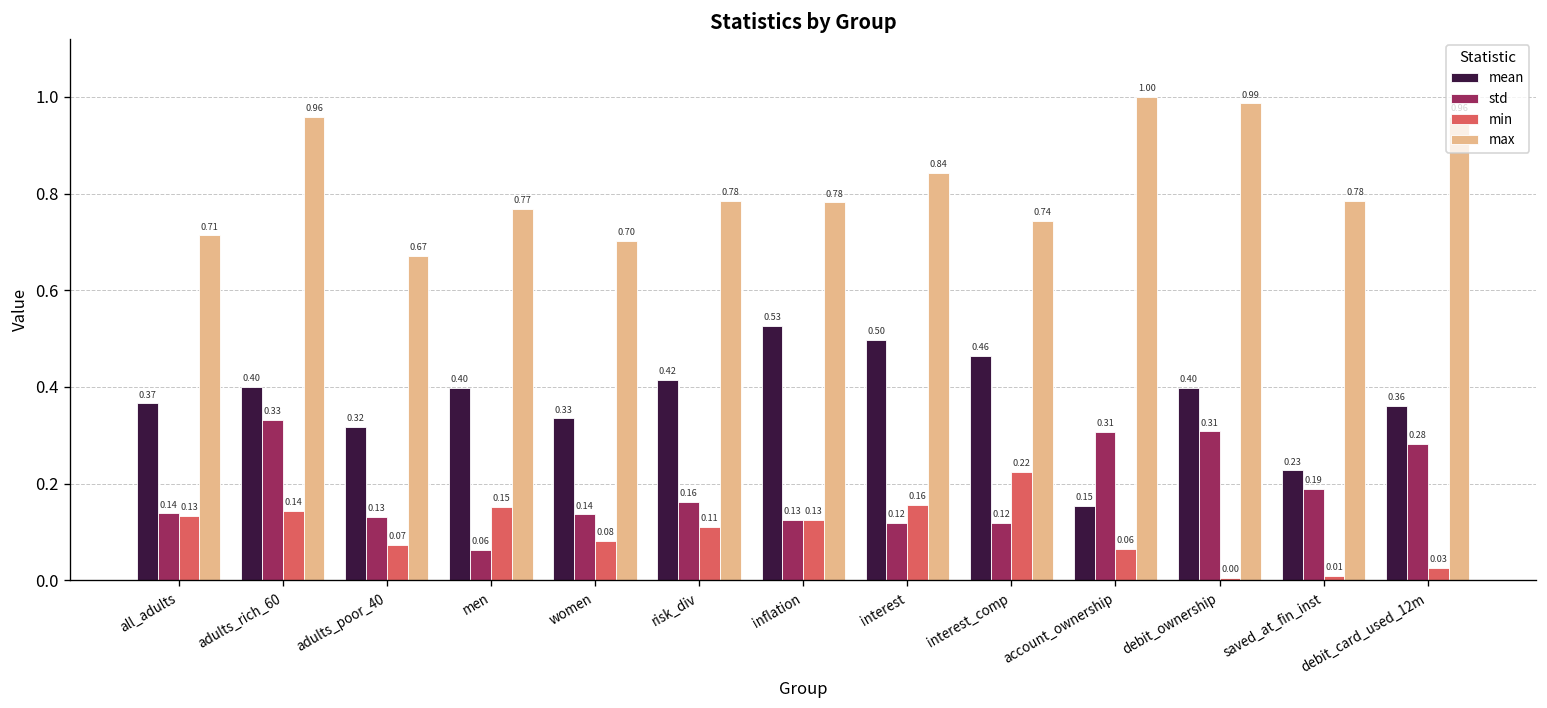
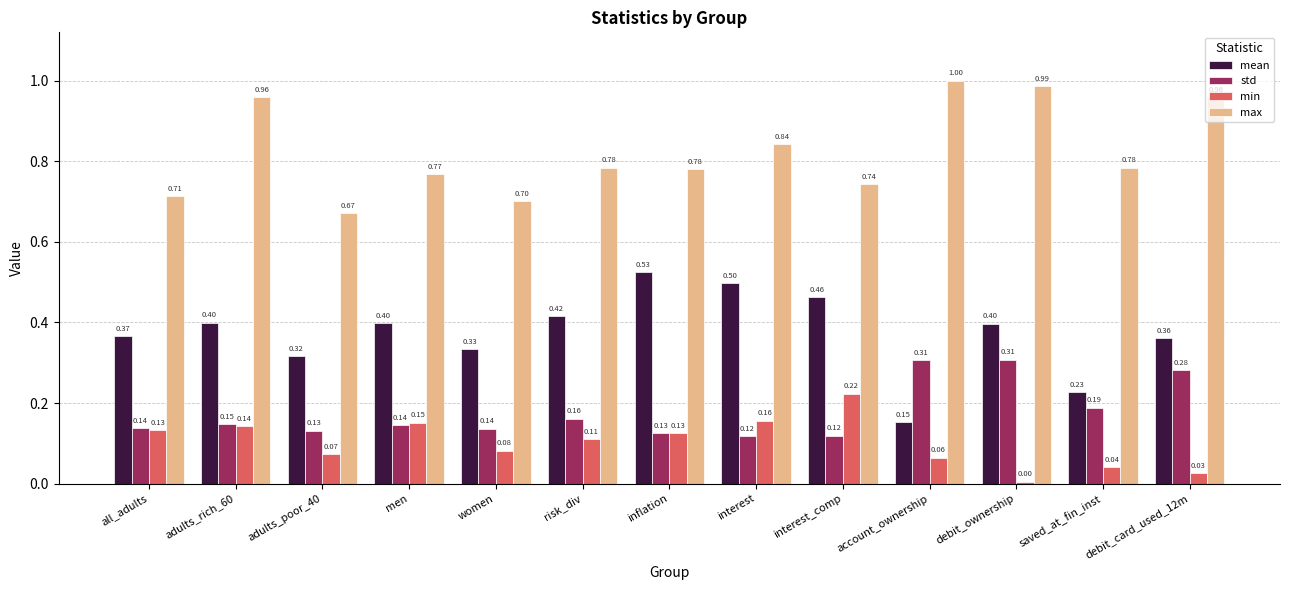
std, adults_rich_60: 0.33 -> 0.15
std, men: 0.06 -> 0.14
min, saved_at_fin_inst: 0.01 -> 0.04
